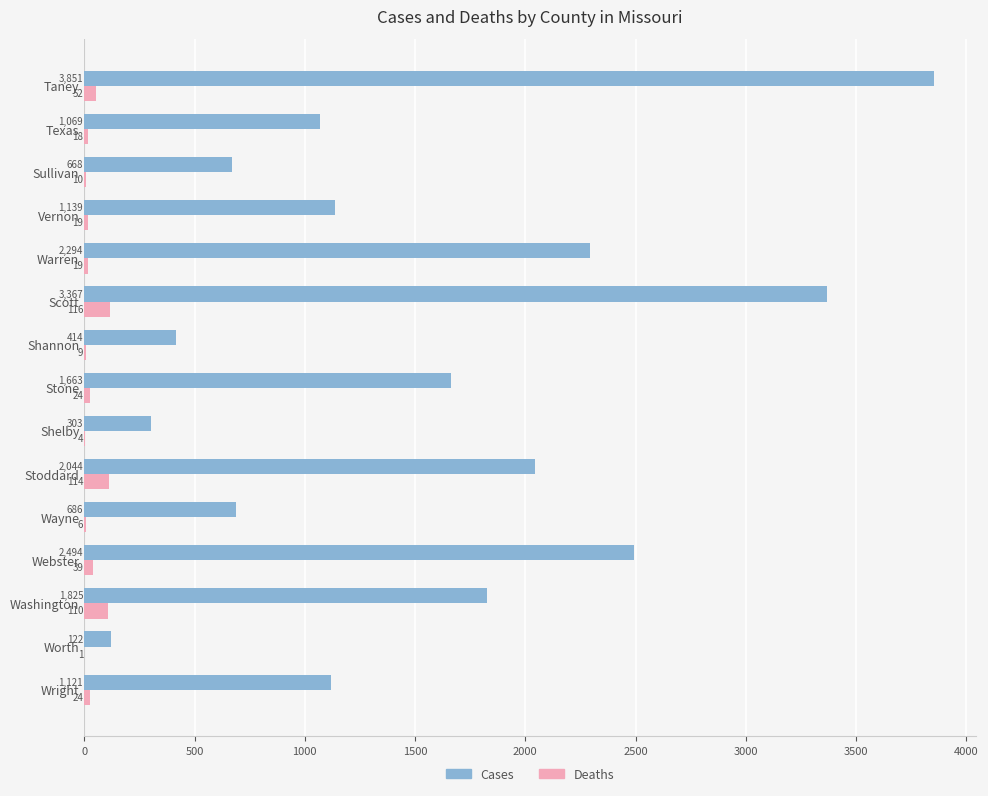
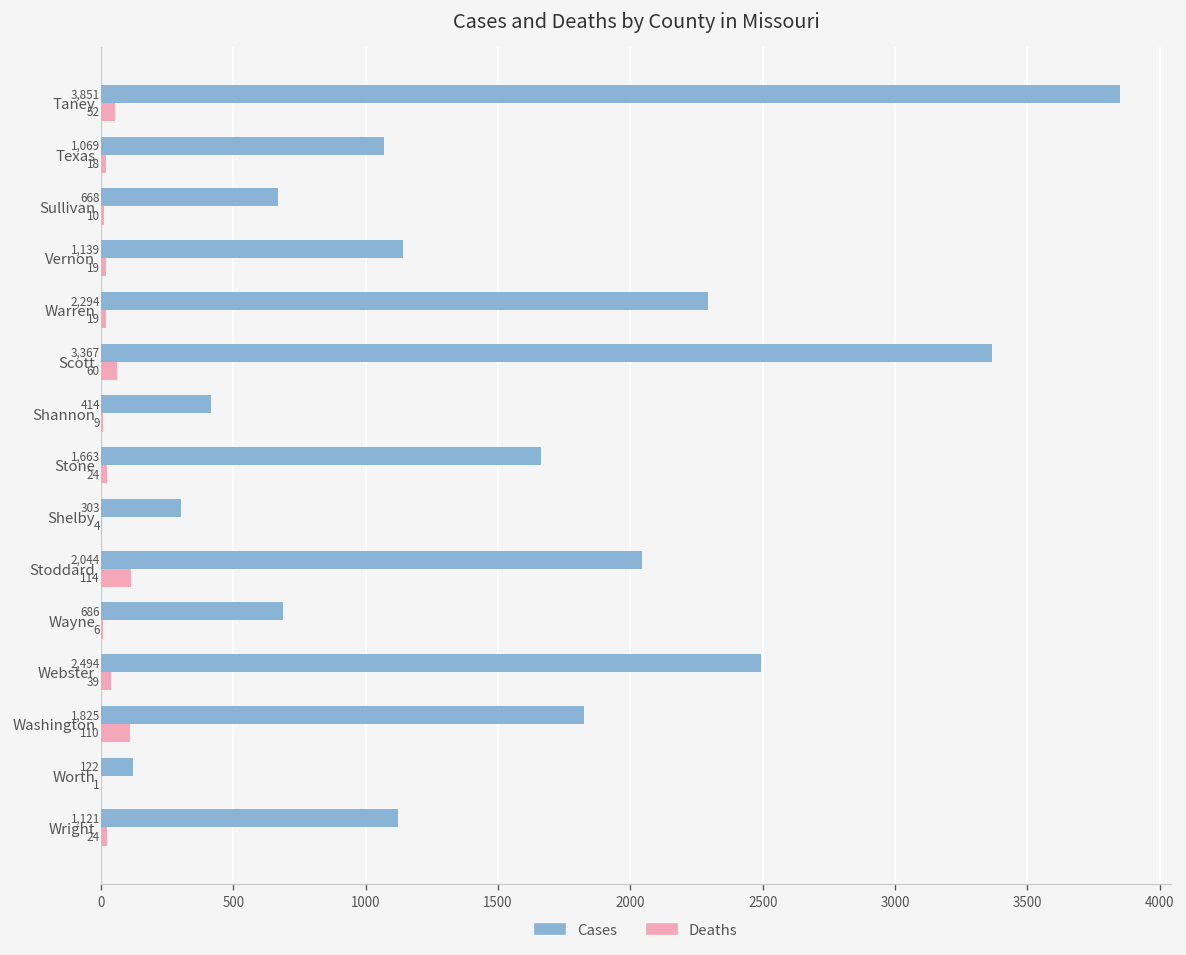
Deaths, Scott: 116 -> 60
